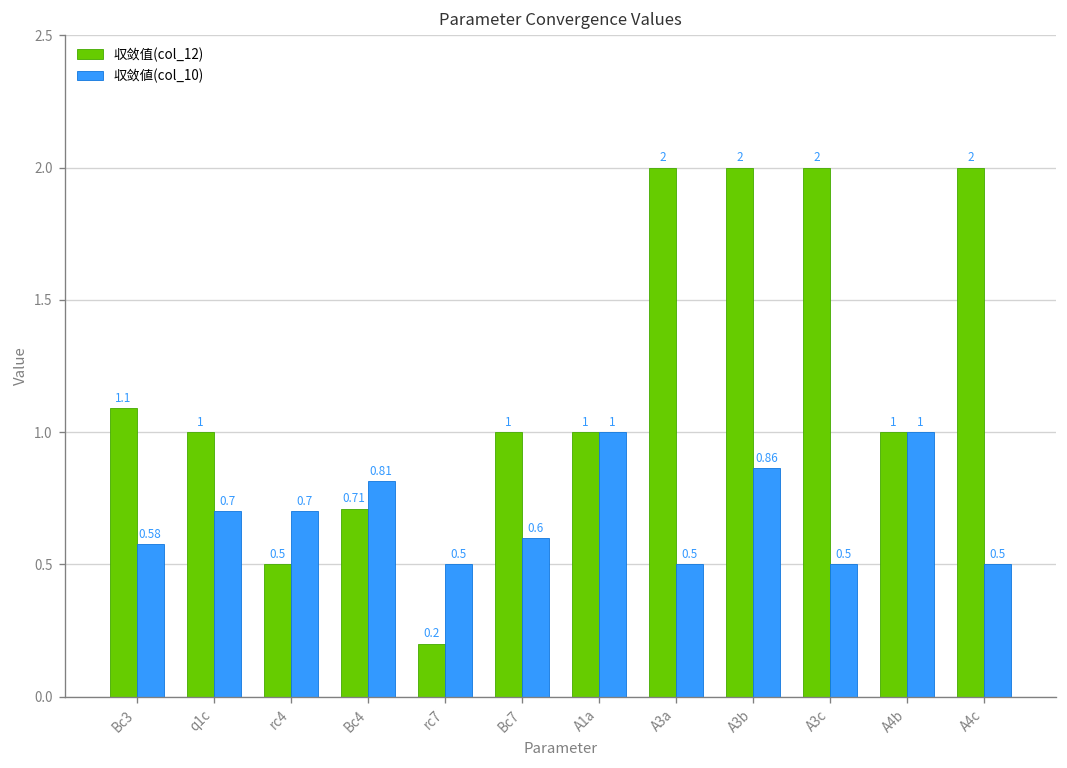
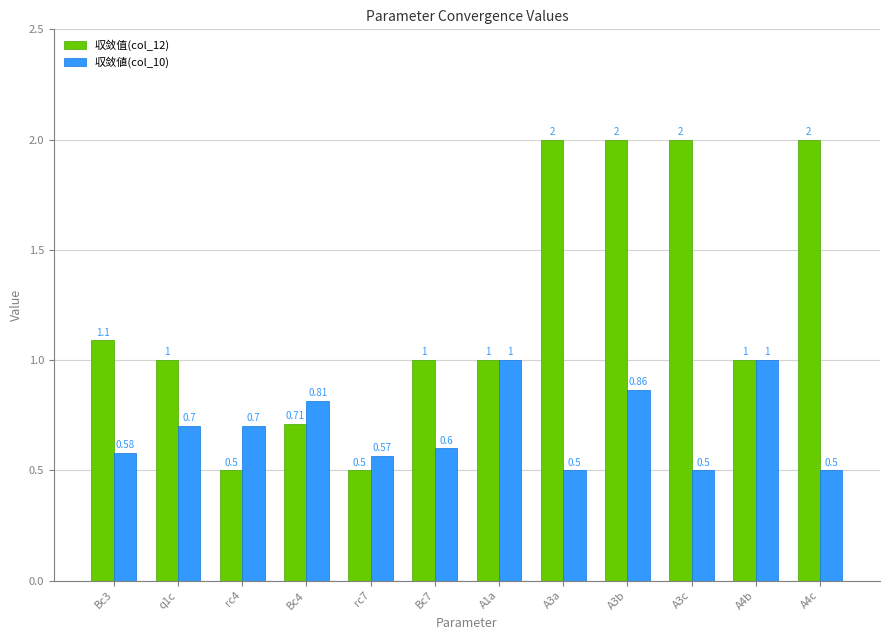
収敛值(col_12), rc7: 0.2 -> 0.5
収敛値(col_10), rc7: 0.5 -> 0.57
